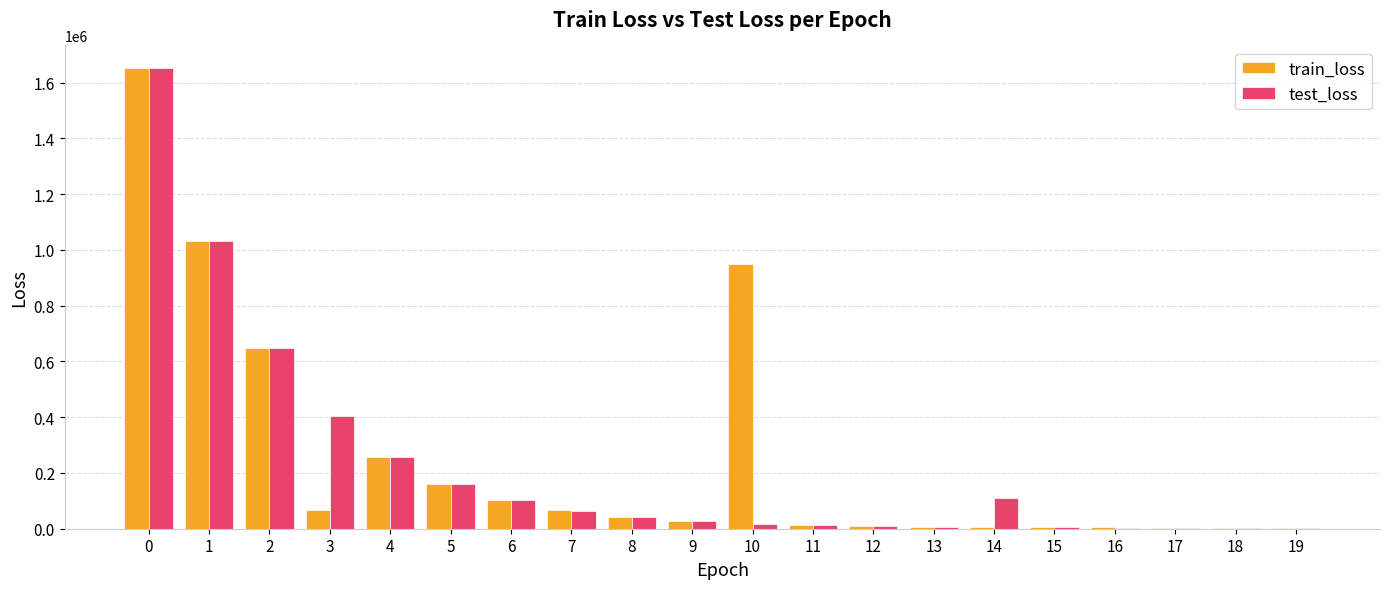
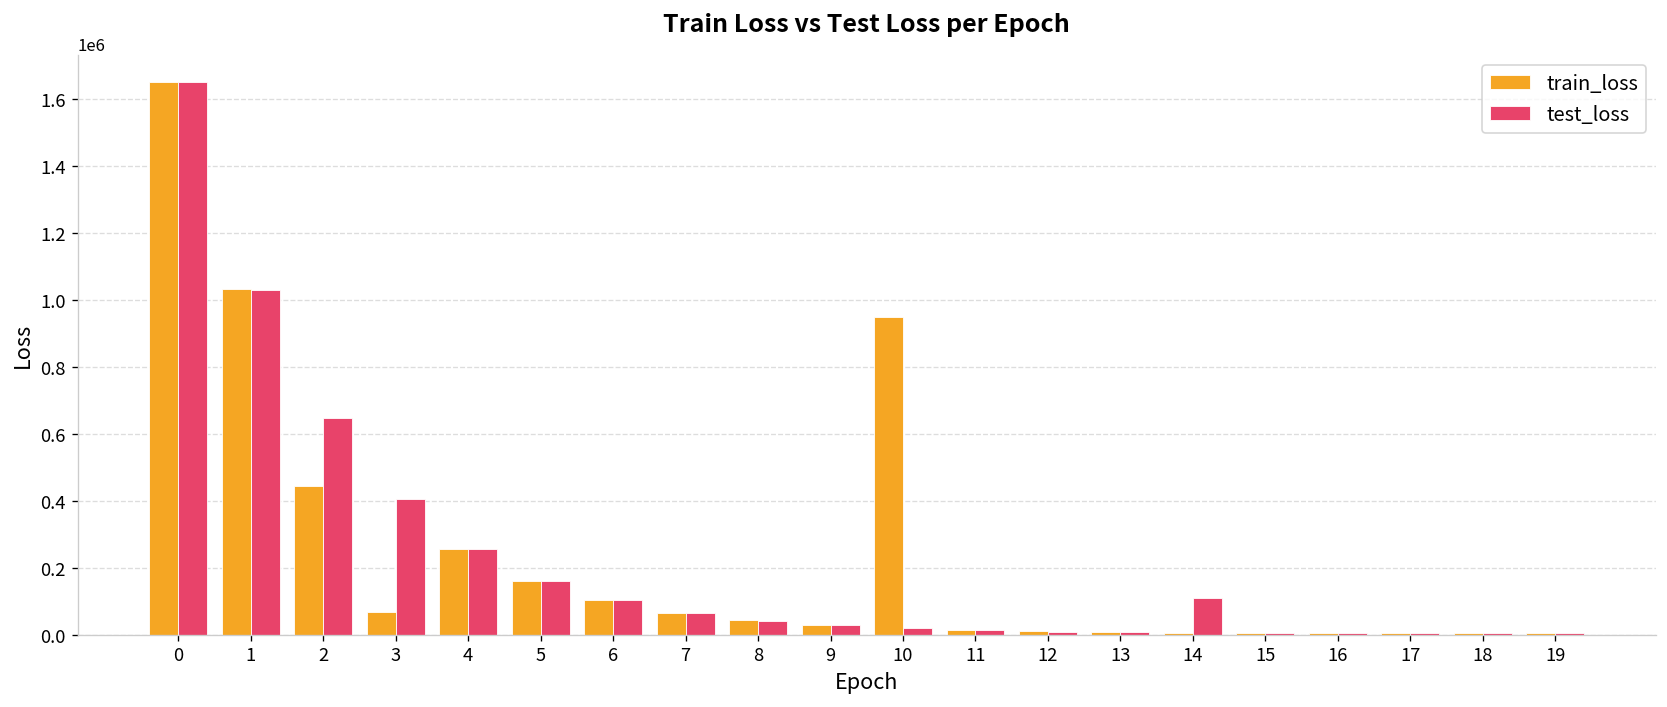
train_loss, 2: 650000 -> 440000
